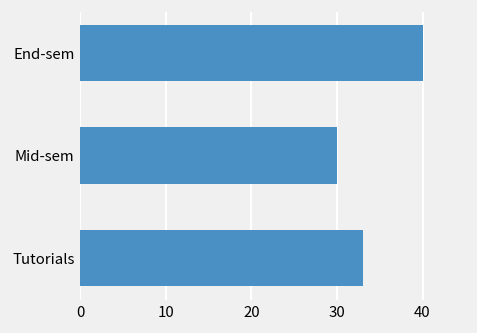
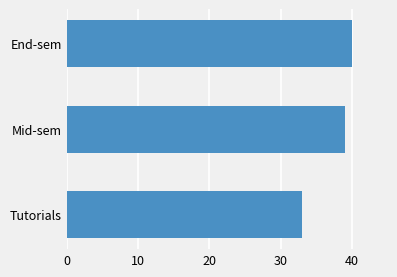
Mid-sem: 30 -> 39
